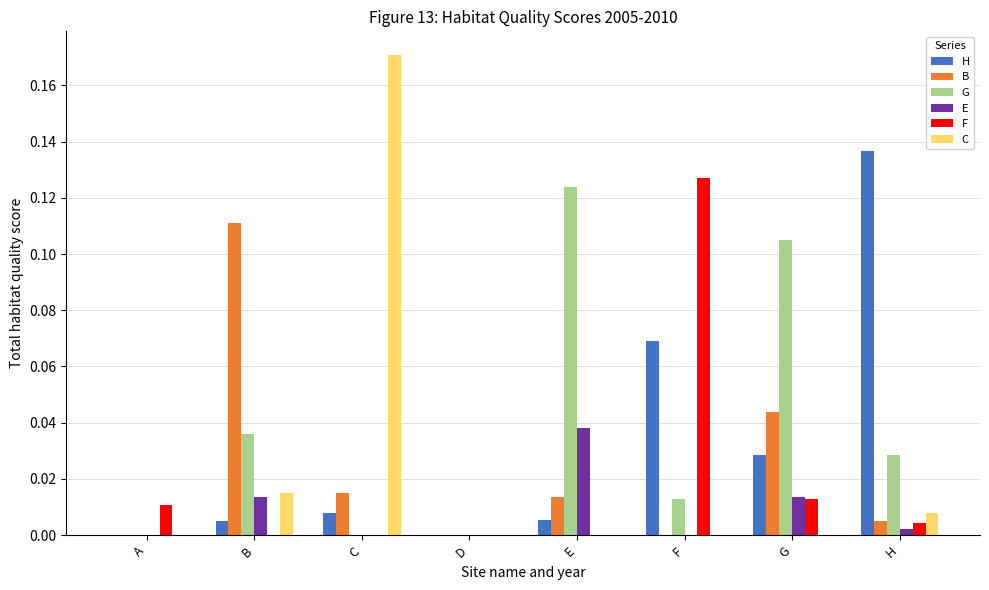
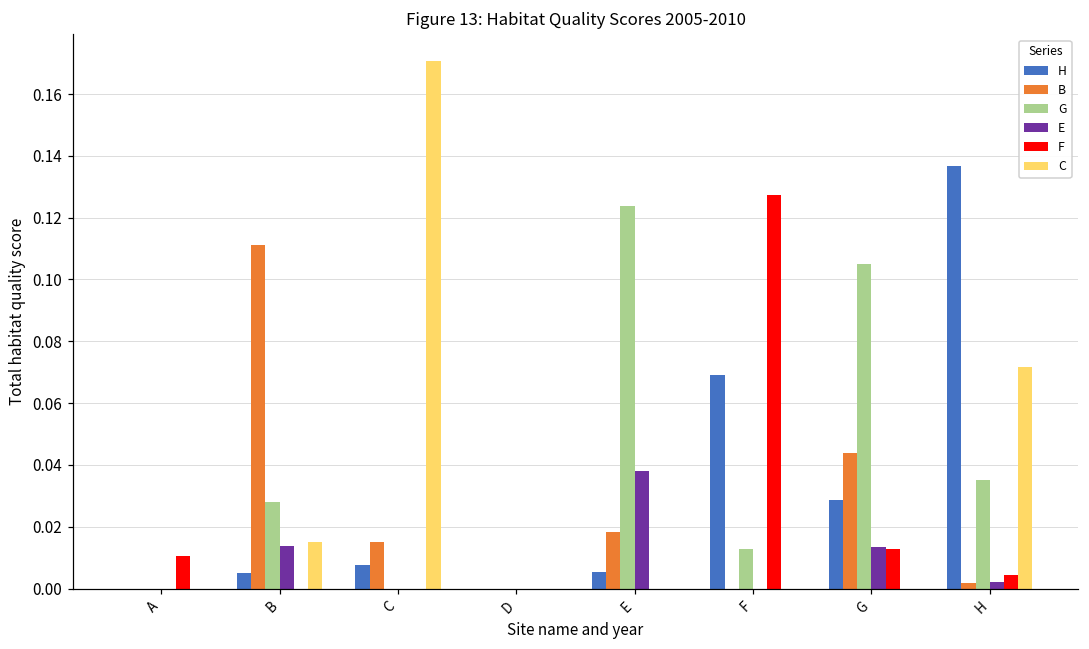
G, B: 0.036 -> 0.028
B, E: 0.014 -> 0.018
B, H: 0.005 -> 0.002
G, H: 0.029 -> 0.035
C, H: 0.008 -> 0.072
